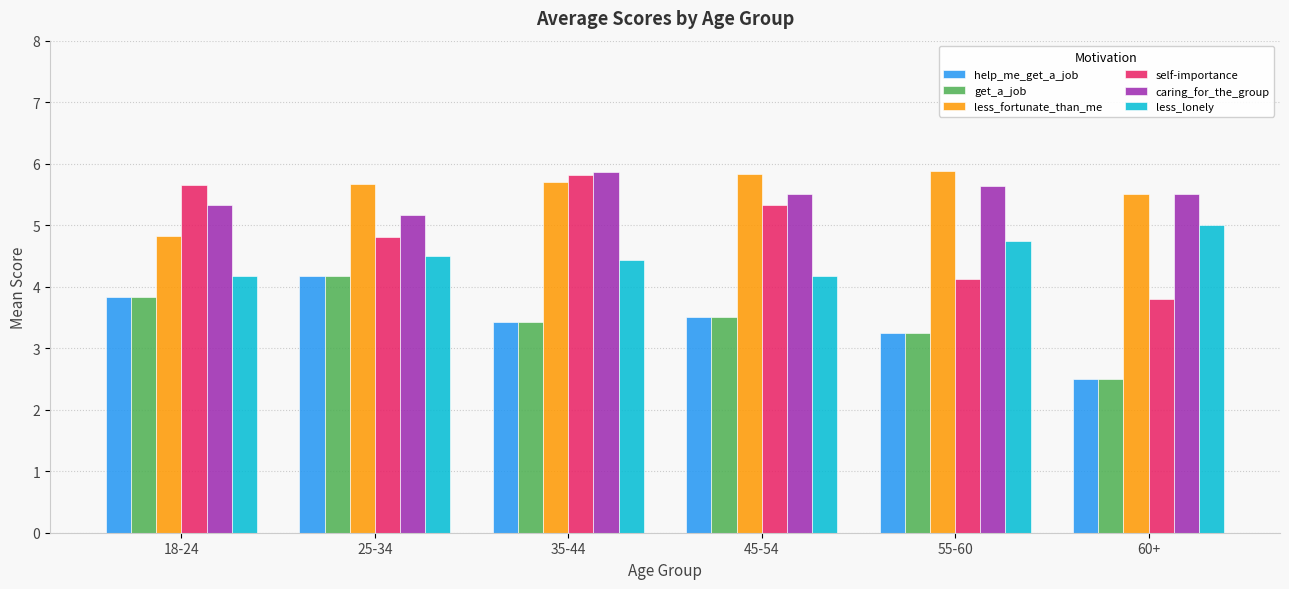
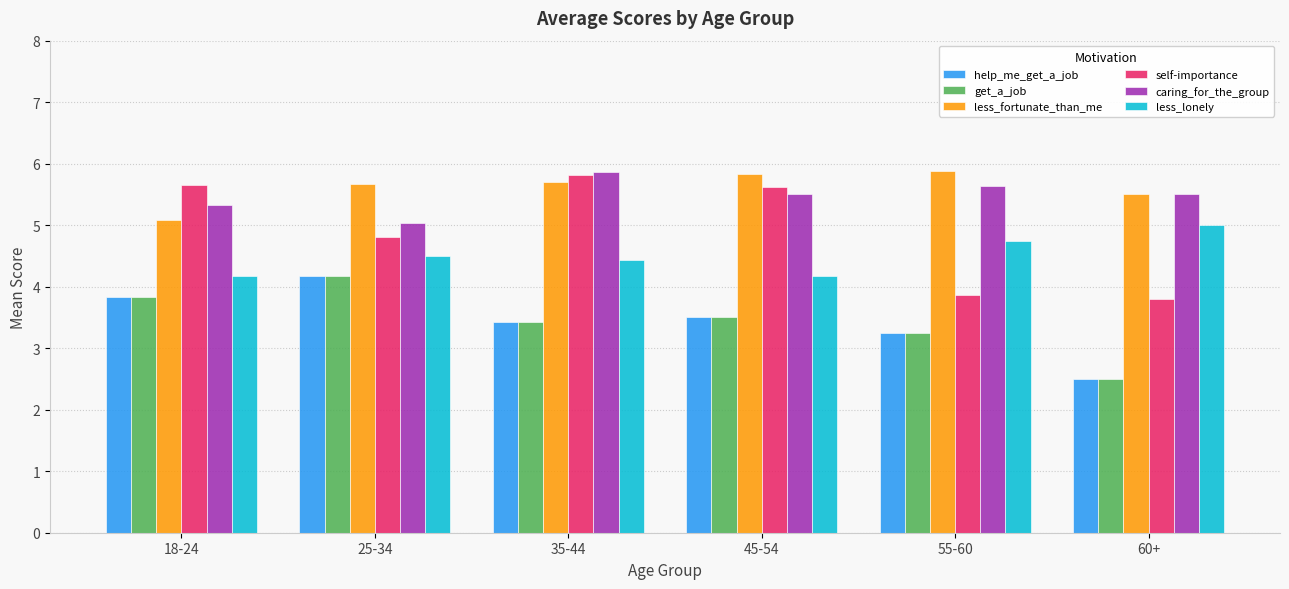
less_fortunate_than_me, 18-24: 4.8 -> 5.1
caring_for_the_group, 25-34: 5.2 -> 5.0
self-importance, 45-54: 5.3 -> 5.6
self-importance, 55-60: 4.1 -> 3.9
